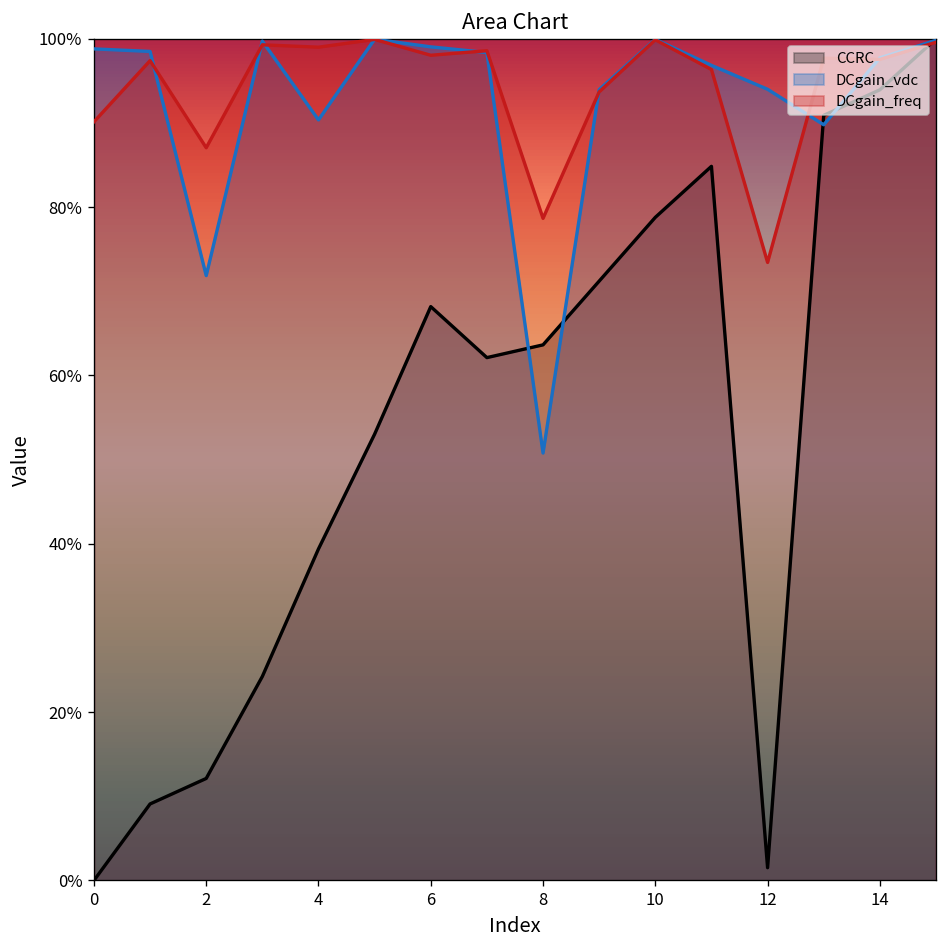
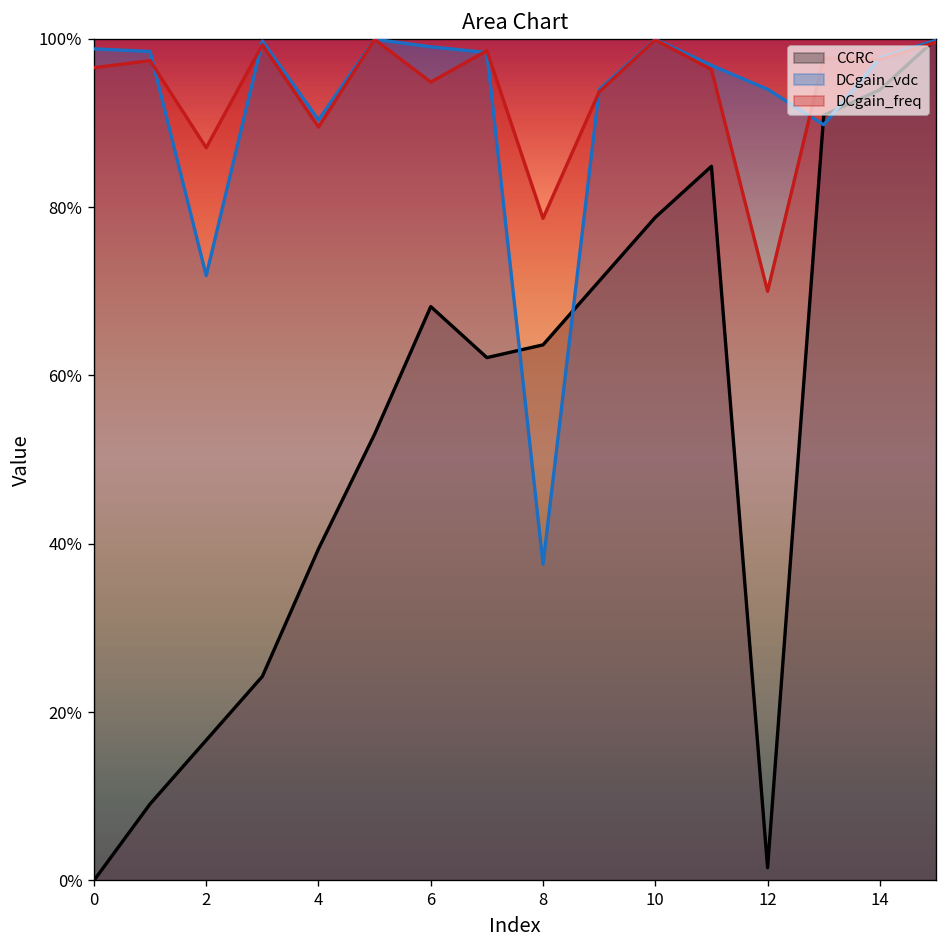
DCgain_freq, 0: 90% -> 97%
CCRC, 2: 12% -> 17%
DCgain_freq, 4: 99% -> 90%
DCgain_freq, 6: 98% -> 95%
DCgain_vdc, 8: 51% -> 38%
DCgain_freq, 12: 73% -> 70%
